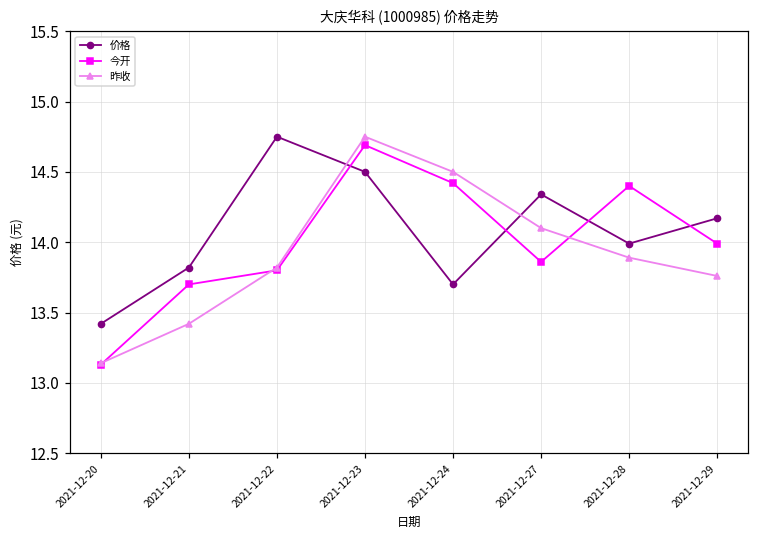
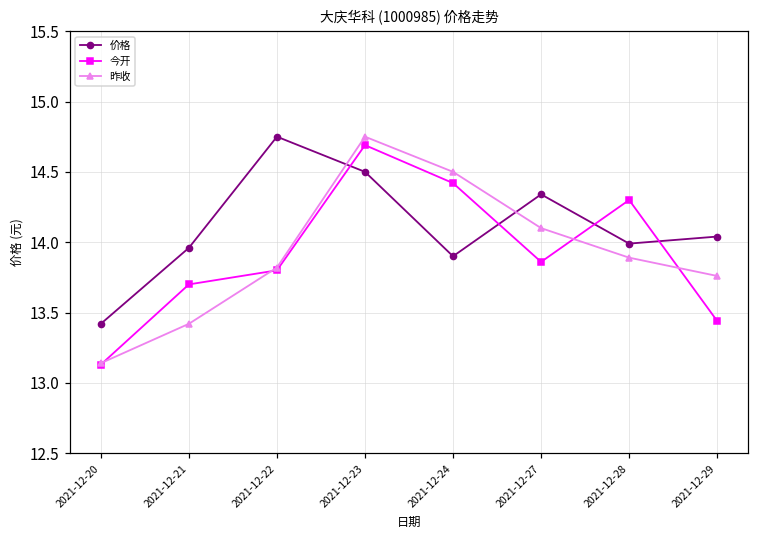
价格, 2021-12-21: 13.82 -> 13.96
价格, 2021-12-24: 13.7 -> 13.9
今开, 2021-12-28: 14.4 -> 14.3
价格, 2021-12-29: 14.17 -> 14.04
今开, 2021-12-29: 13.99 -> 13.44
